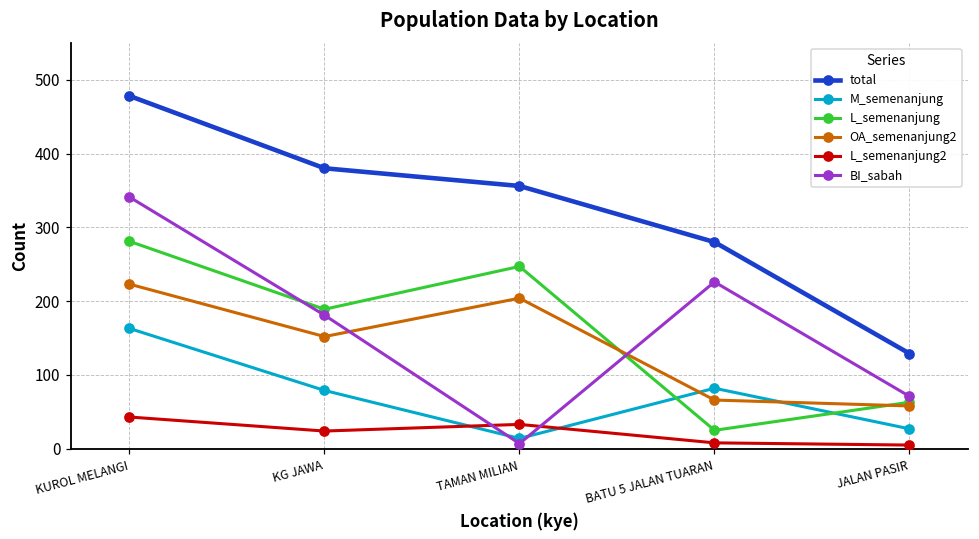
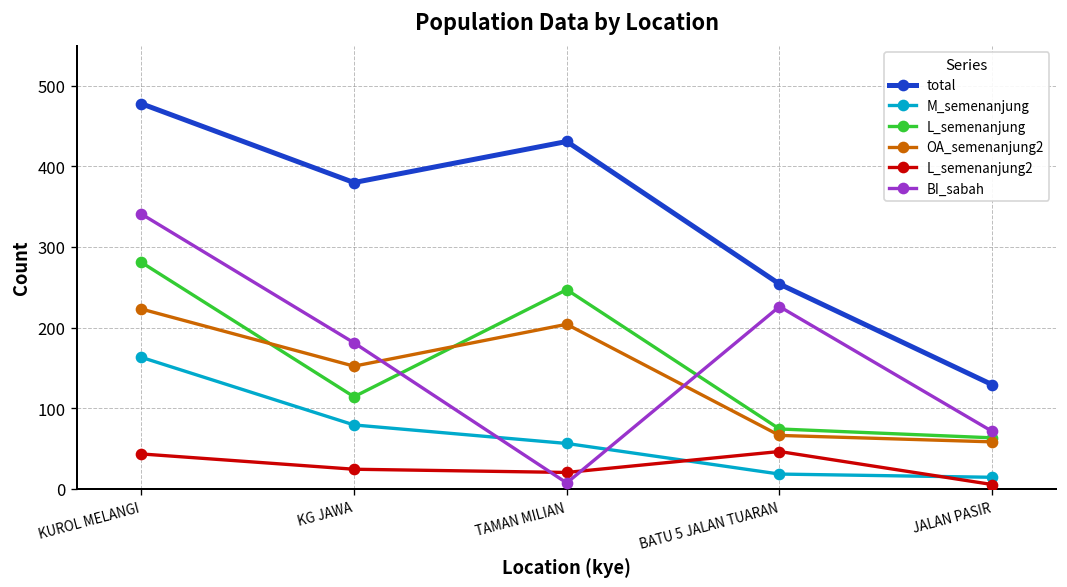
L_semenanjung, KG JAWA: 190 -> 110
total, TAMAN MILIAN: 360 -> 430
M_semenanjung, TAMAN MILIAN: 10 -> 60
L_semenanjung2, TAMAN MILIAN: 30 -> 20
total, BATU 5 JALAN TUARAN: 280 -> 250
M_semenanjung, BATU 5 JALAN TUARAN: 80 -> 20
L_semenanjung, BATU 5 JALAN TUARAN: 30 -> 70
L_semenanjung2, BATU 5 JALAN TUARAN: 10 -> 50
M_semenanjung, JALAN PASIR: 30 -> 10
